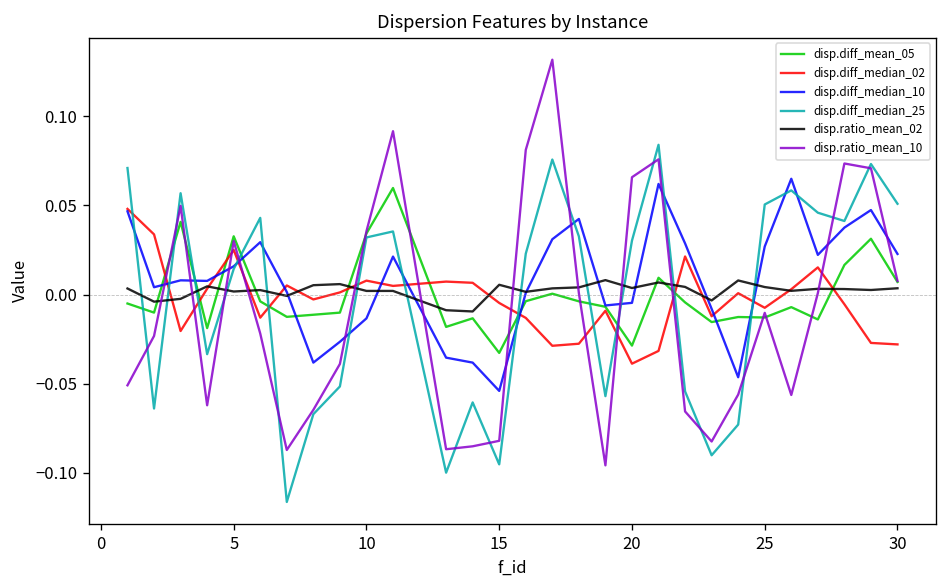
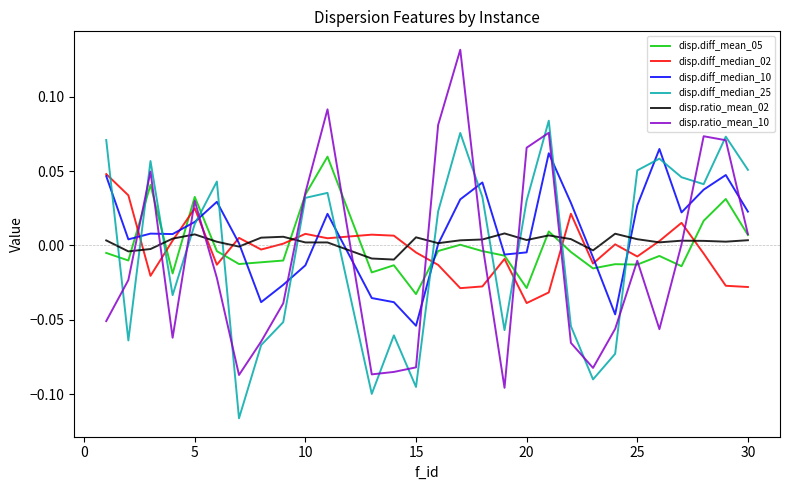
disp.ratio_mean_02, 5: 0.002 -> 0.007
